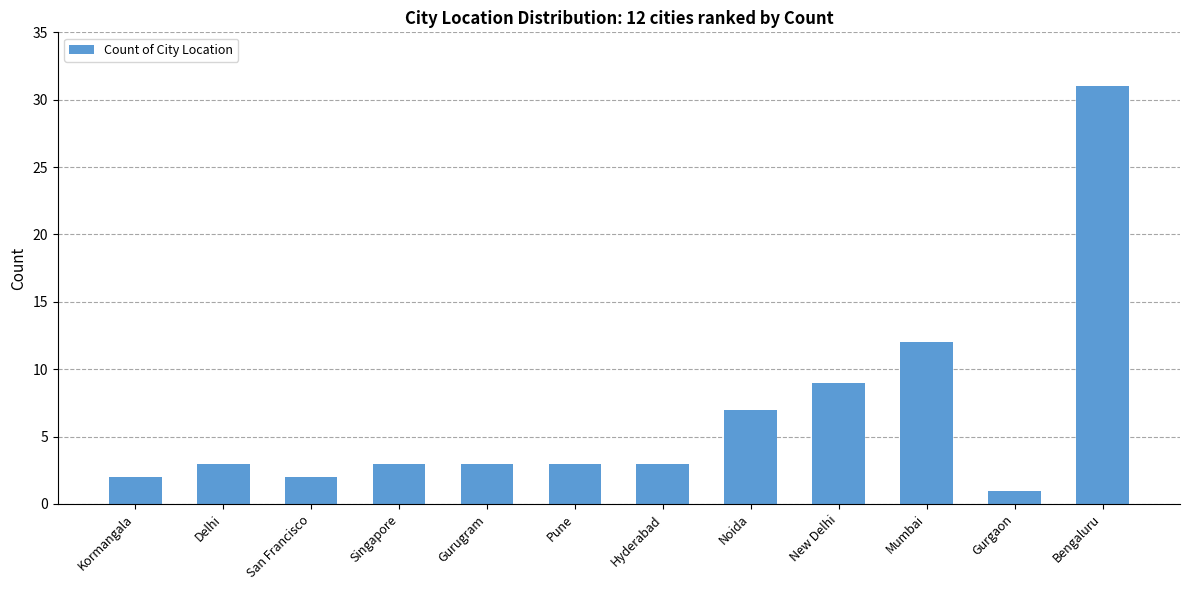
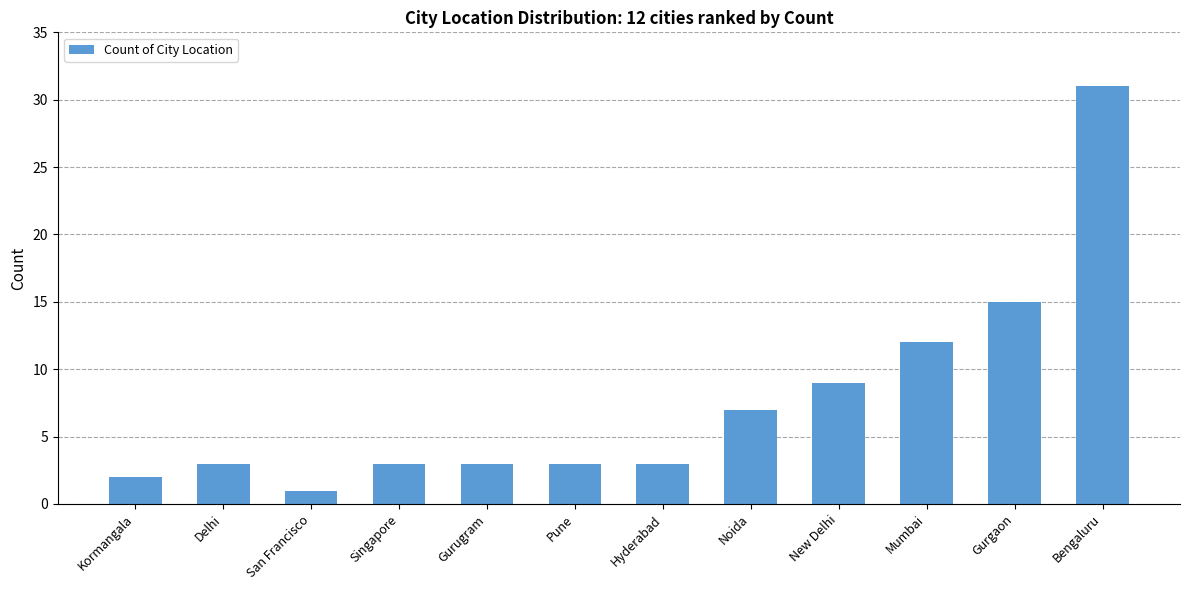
San Francisco: 2 -> 1
Gurgaon: 1 -> 15
